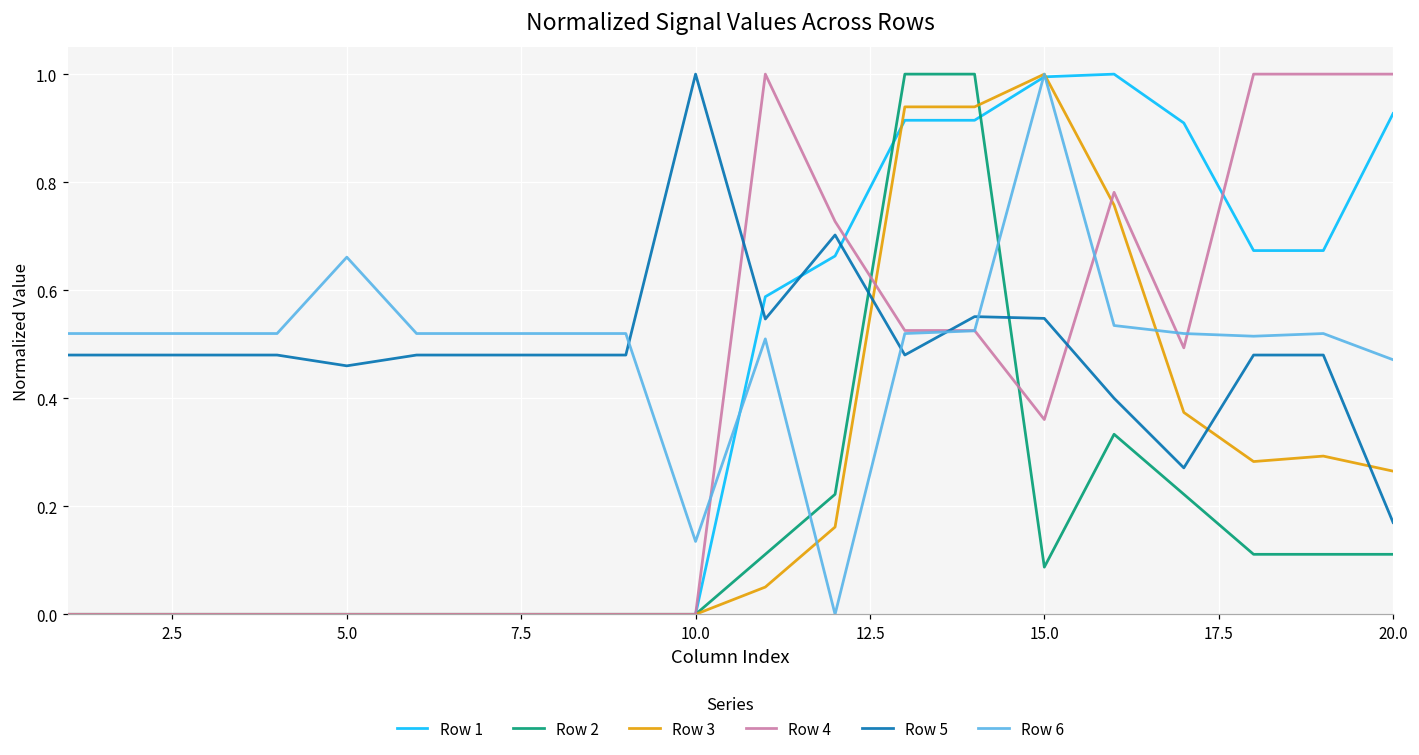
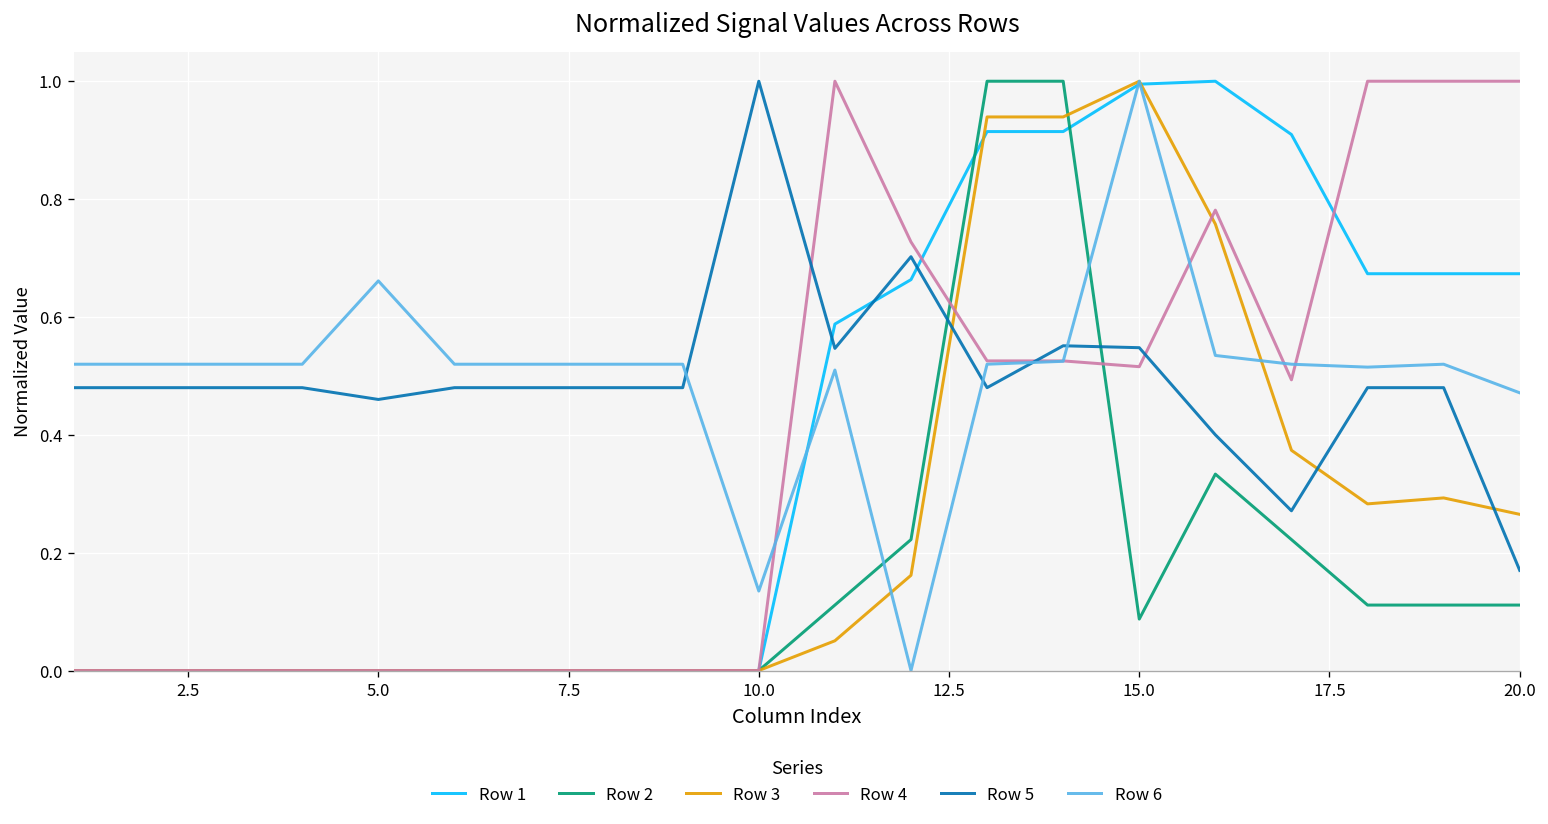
Row 4, 15.0: 0.36 -> 0.52
Row 1, 20.0: 0.93 -> 0.67
